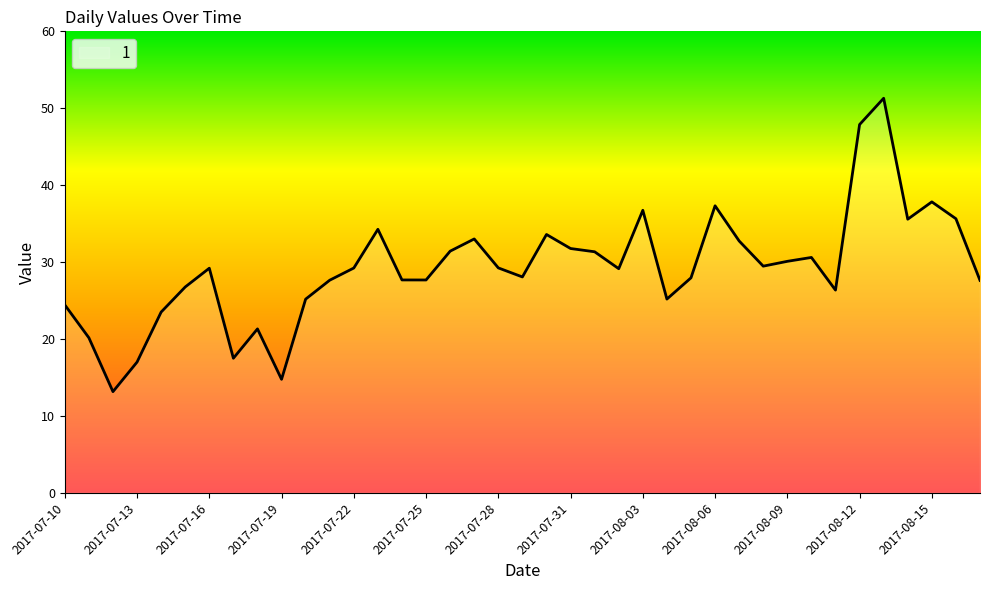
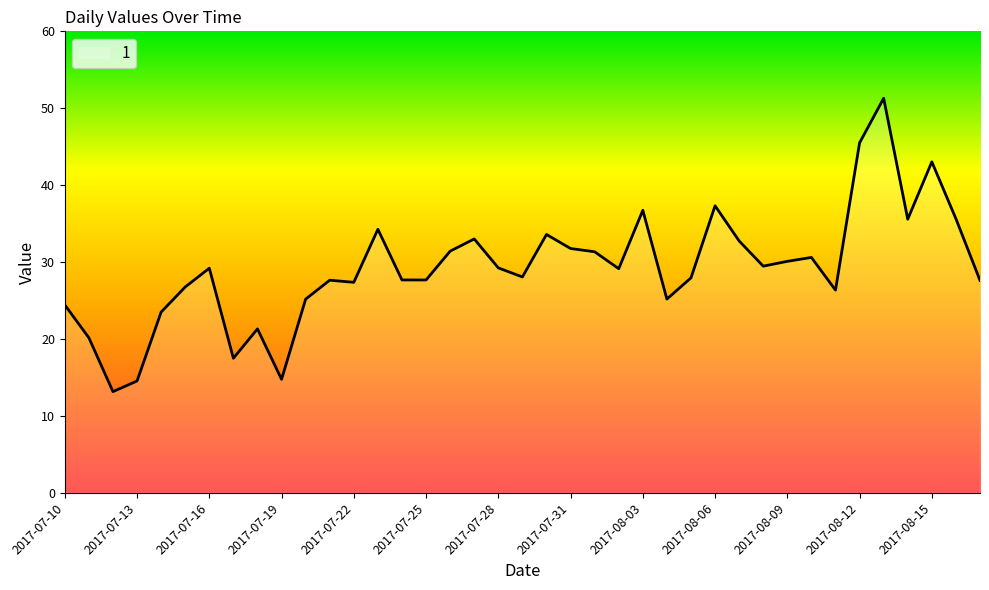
2017-07-13: 17 -> 15
2017-07-22: 29 -> 27
2017-08-12: 48 -> 46
2017-08-15: 38 -> 43
